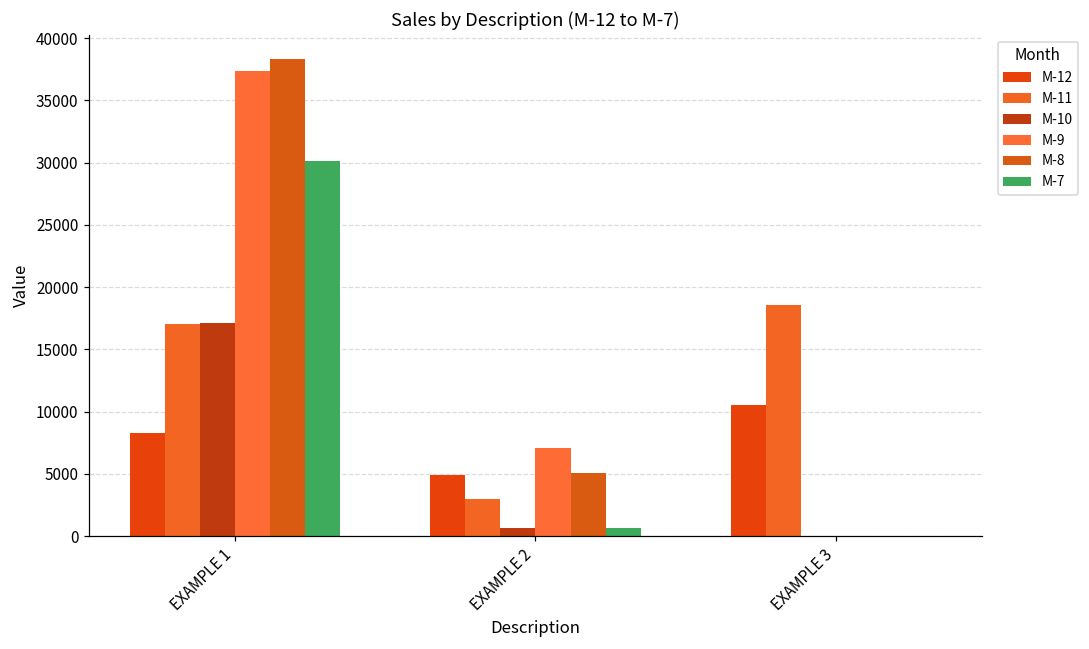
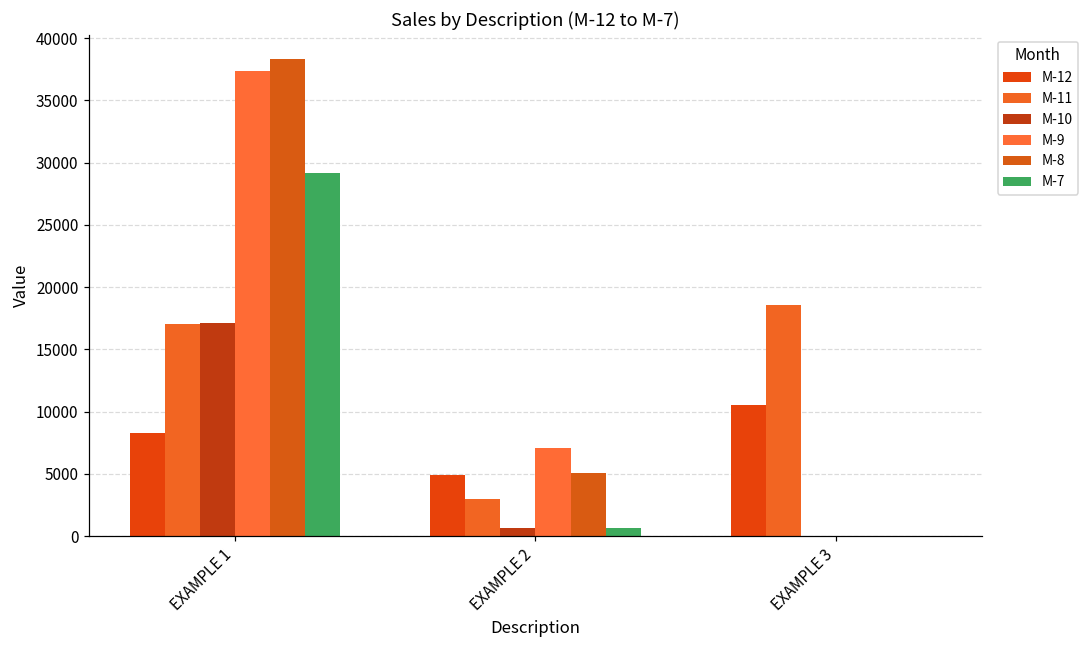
M-7, EXAMPLE 1: 30200 -> 29200
